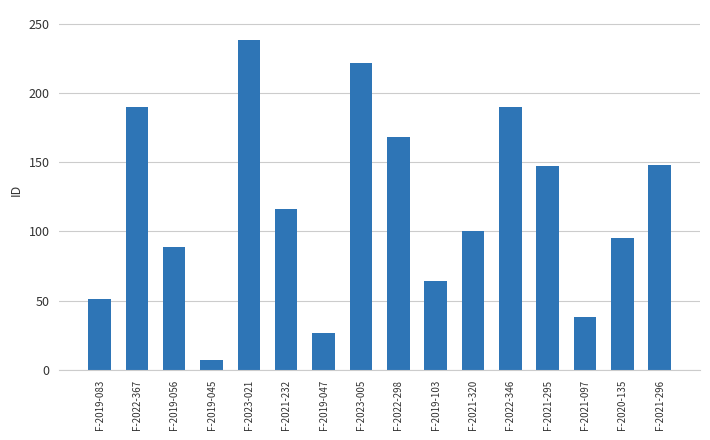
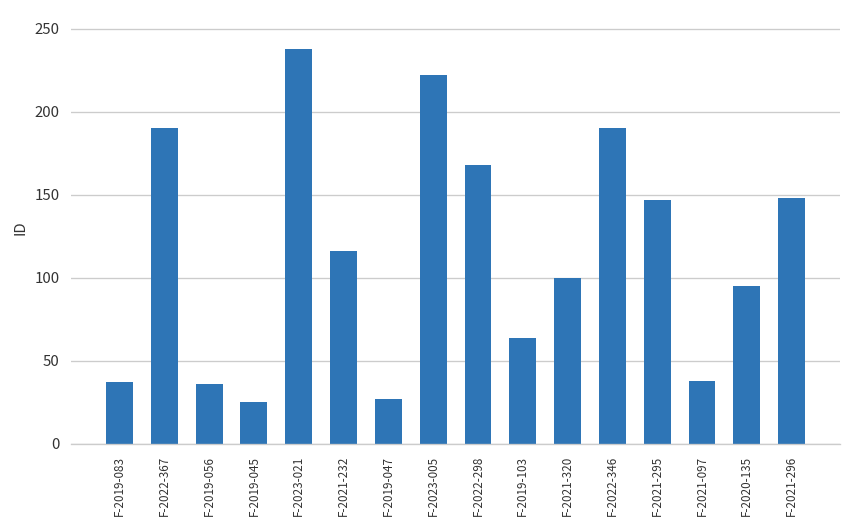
F-2019-083: 51 -> 37
F-2019-056: 89 -> 36
F-2019-045: 7 -> 25
